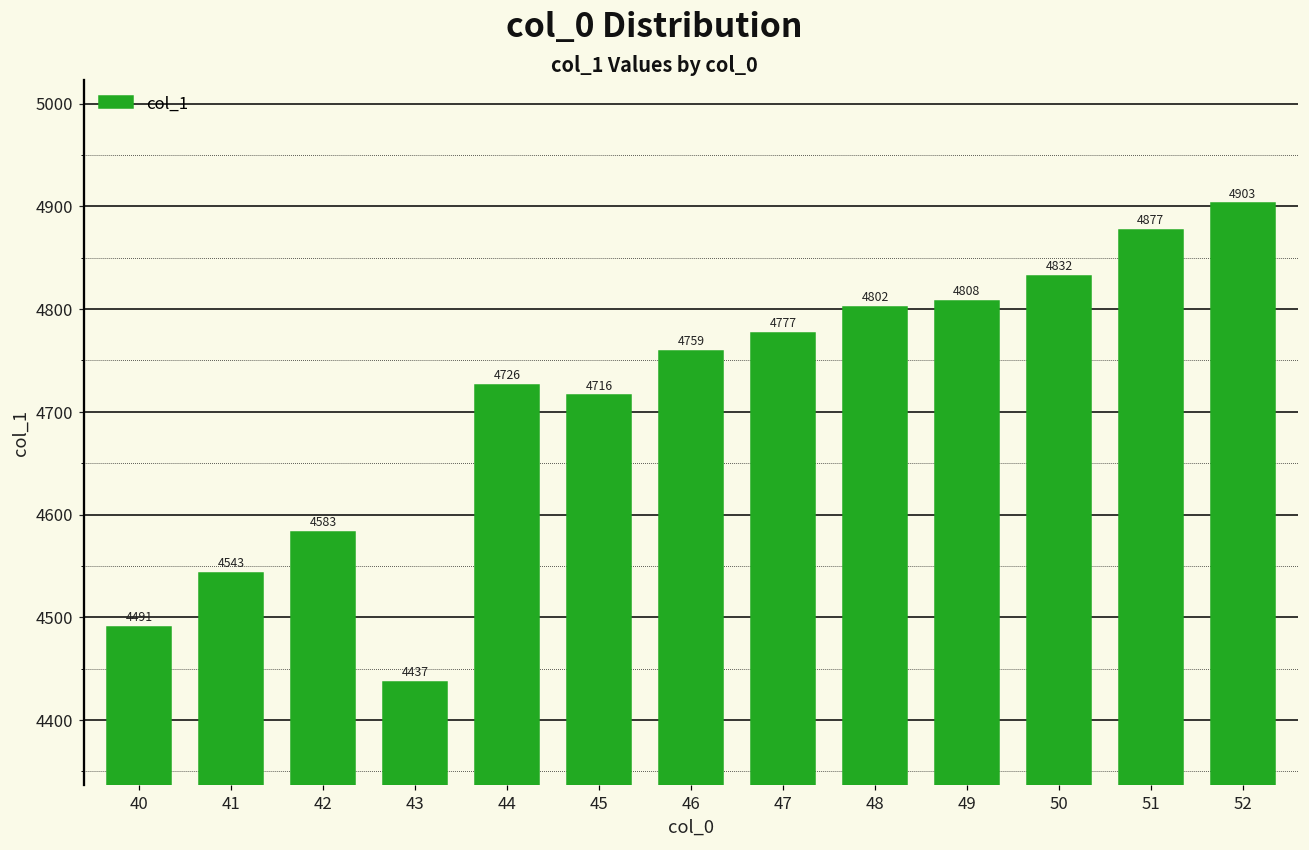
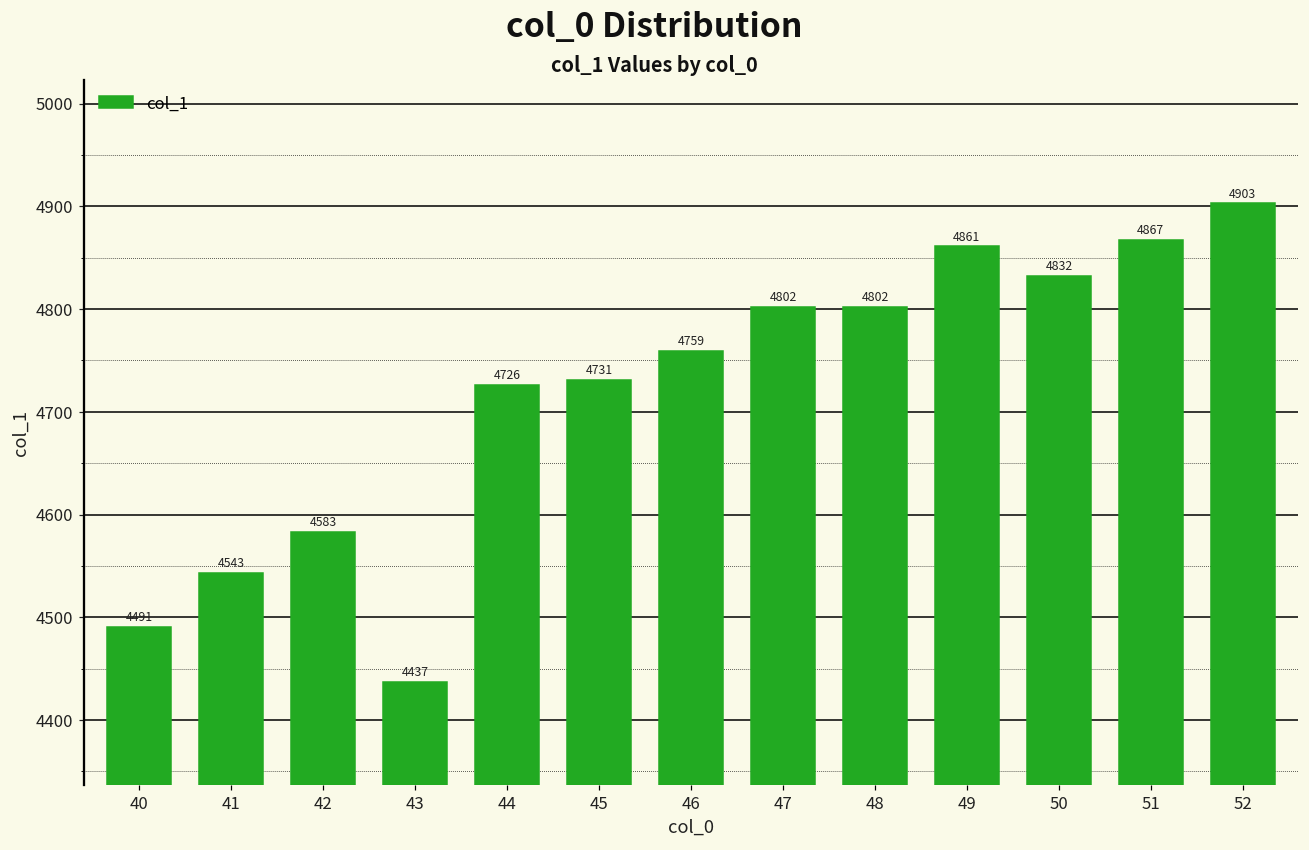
45: 4716 -> 4731
47: 4777 -> 4802
49: 4808 -> 4861
51: 4877 -> 4867
